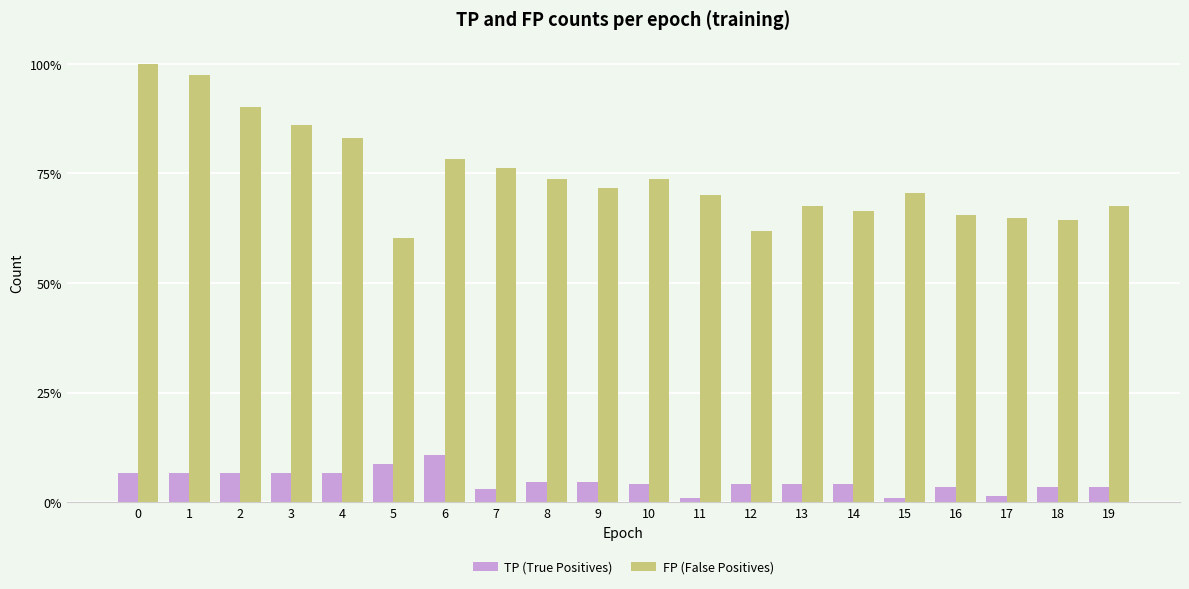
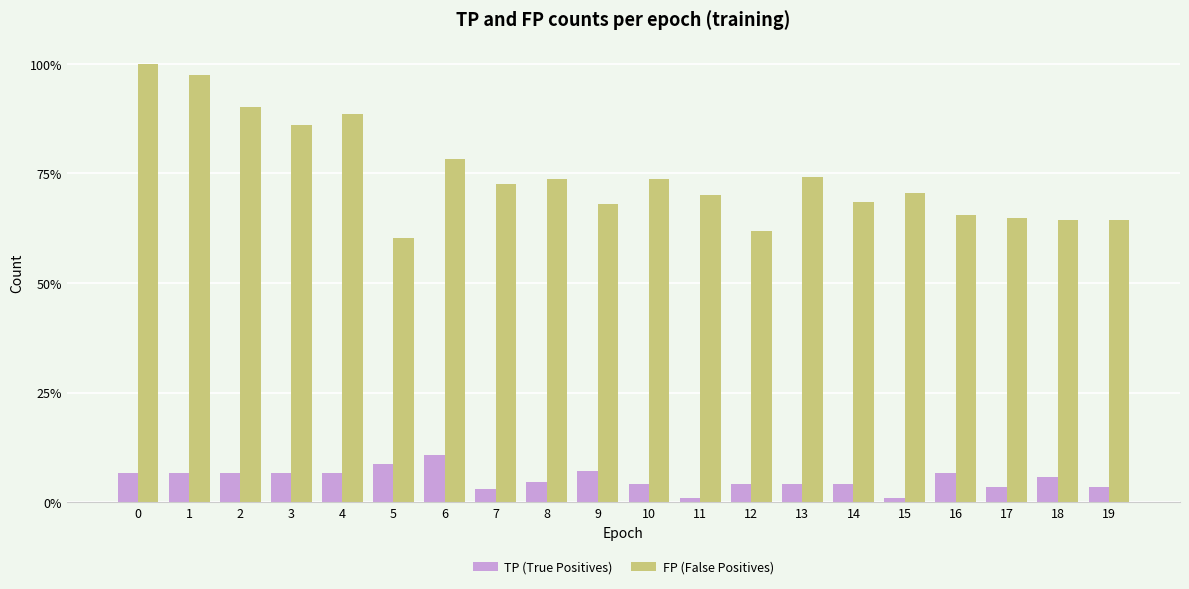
FP (False Positives), 4: 83% -> 89%
FP (False Positives), 7: 76% -> 73%
TP (True Positives), 9: 5% -> 7%
FP (False Positives), 9: 72% -> 68%
FP (False Positives), 13: 68% -> 74%
FP (False Positives), 14: 66% -> 69%
TP (True Positives), 16: 4% -> 7%
TP (True Positives), 17: 2% -> 4%
TP (True Positives), 18: 4% -> 6%
FP (False Positives), 19: 68% -> 64%
